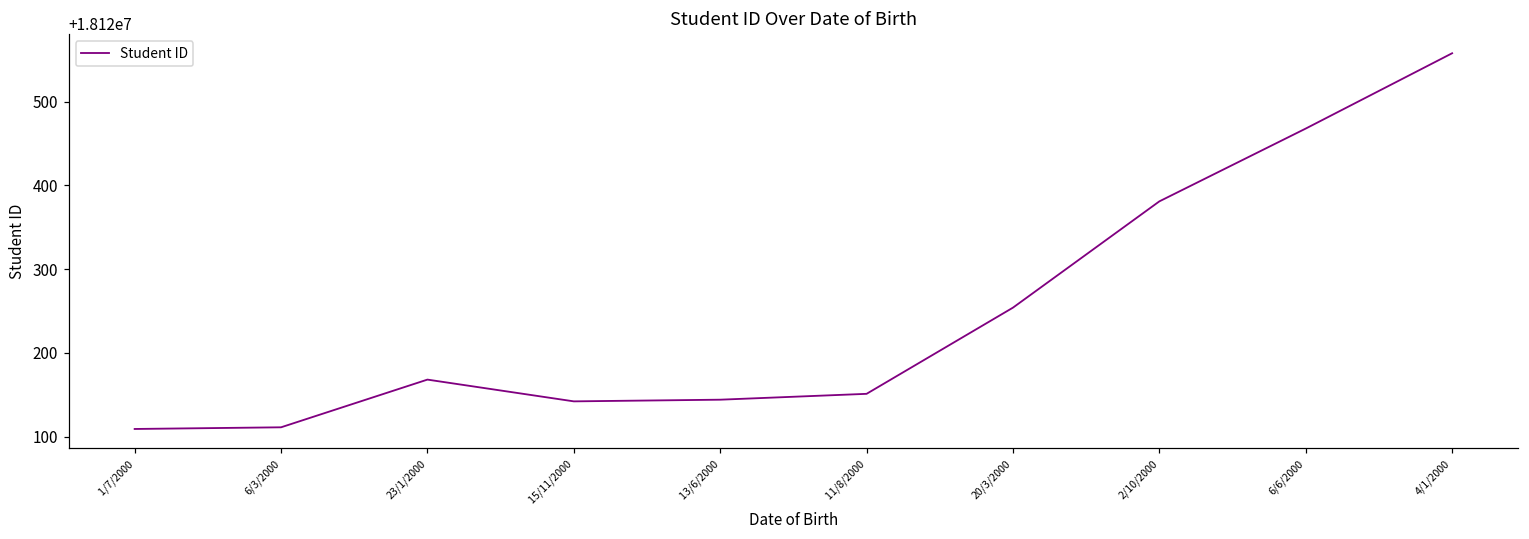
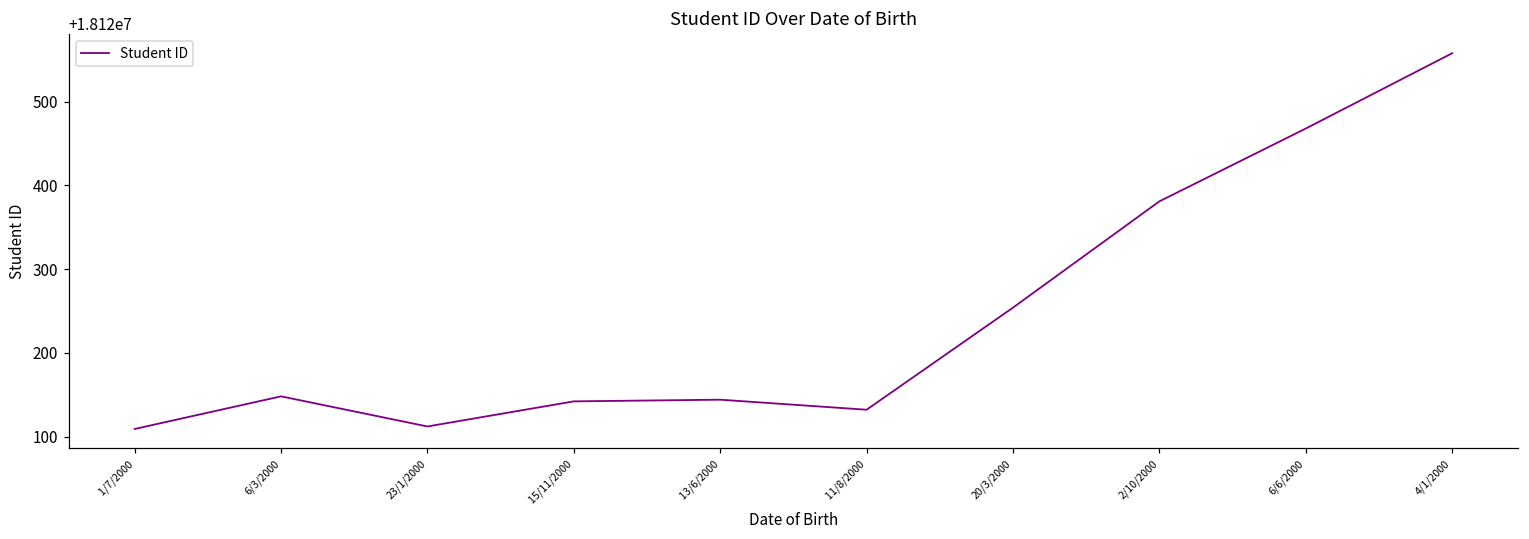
6/3/2000: 18120110 -> 18120150
23/1/2000: 18120170 -> 18120110
11/8/2000: 18120150 -> 18120130
